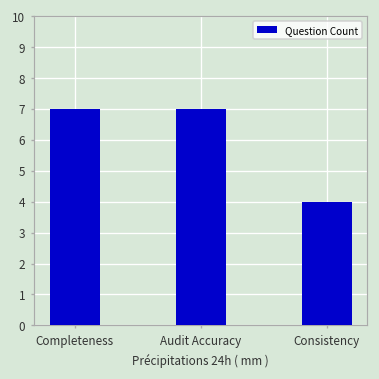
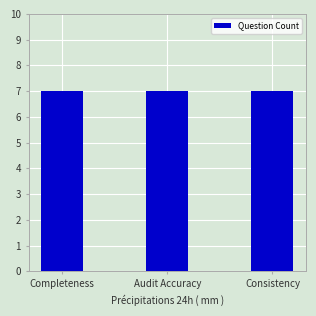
Consistency: 4 -> 7
